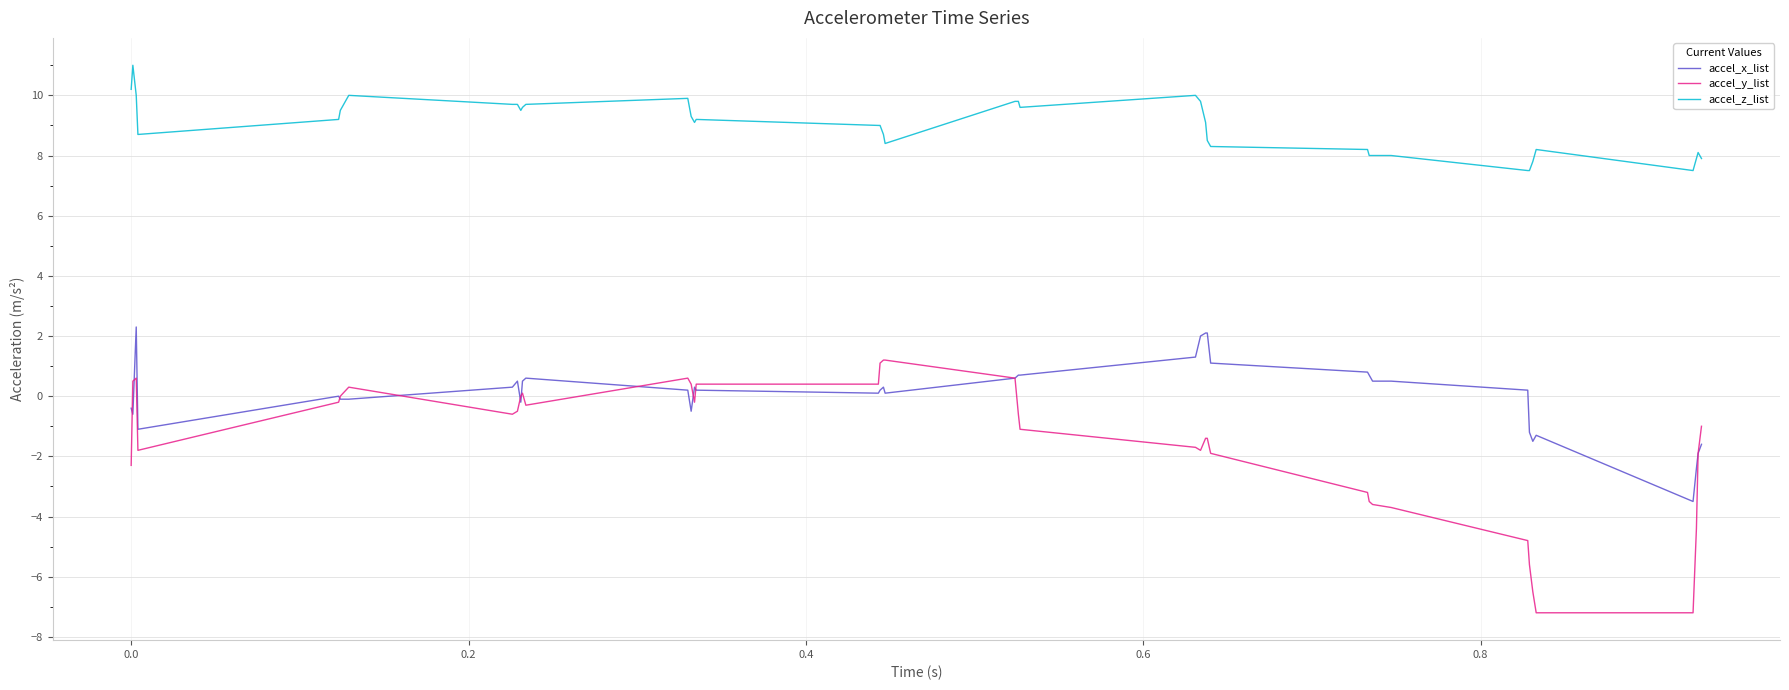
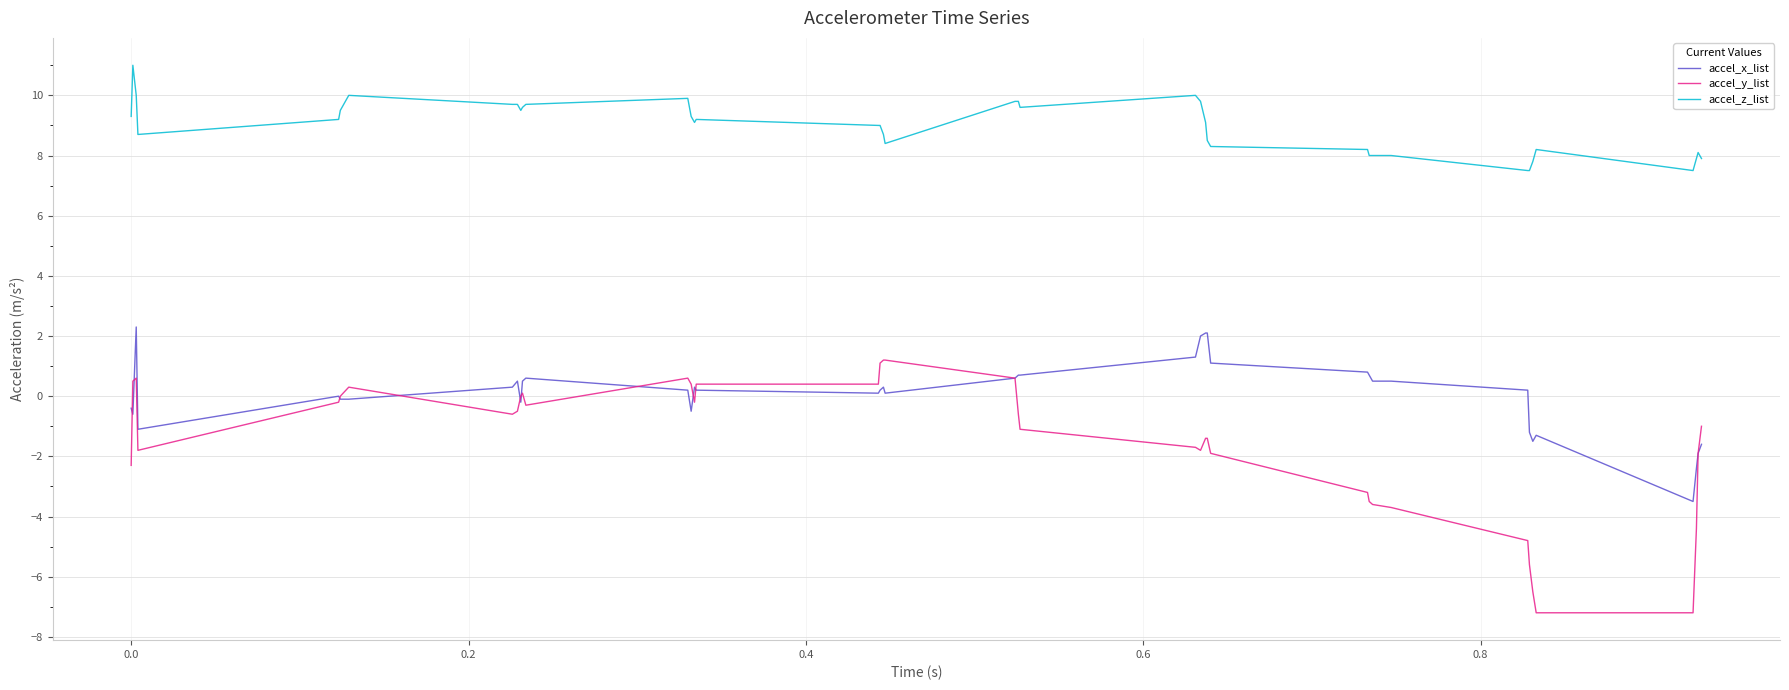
accel_z_list, 0.0: 10.2 -> 9.3
